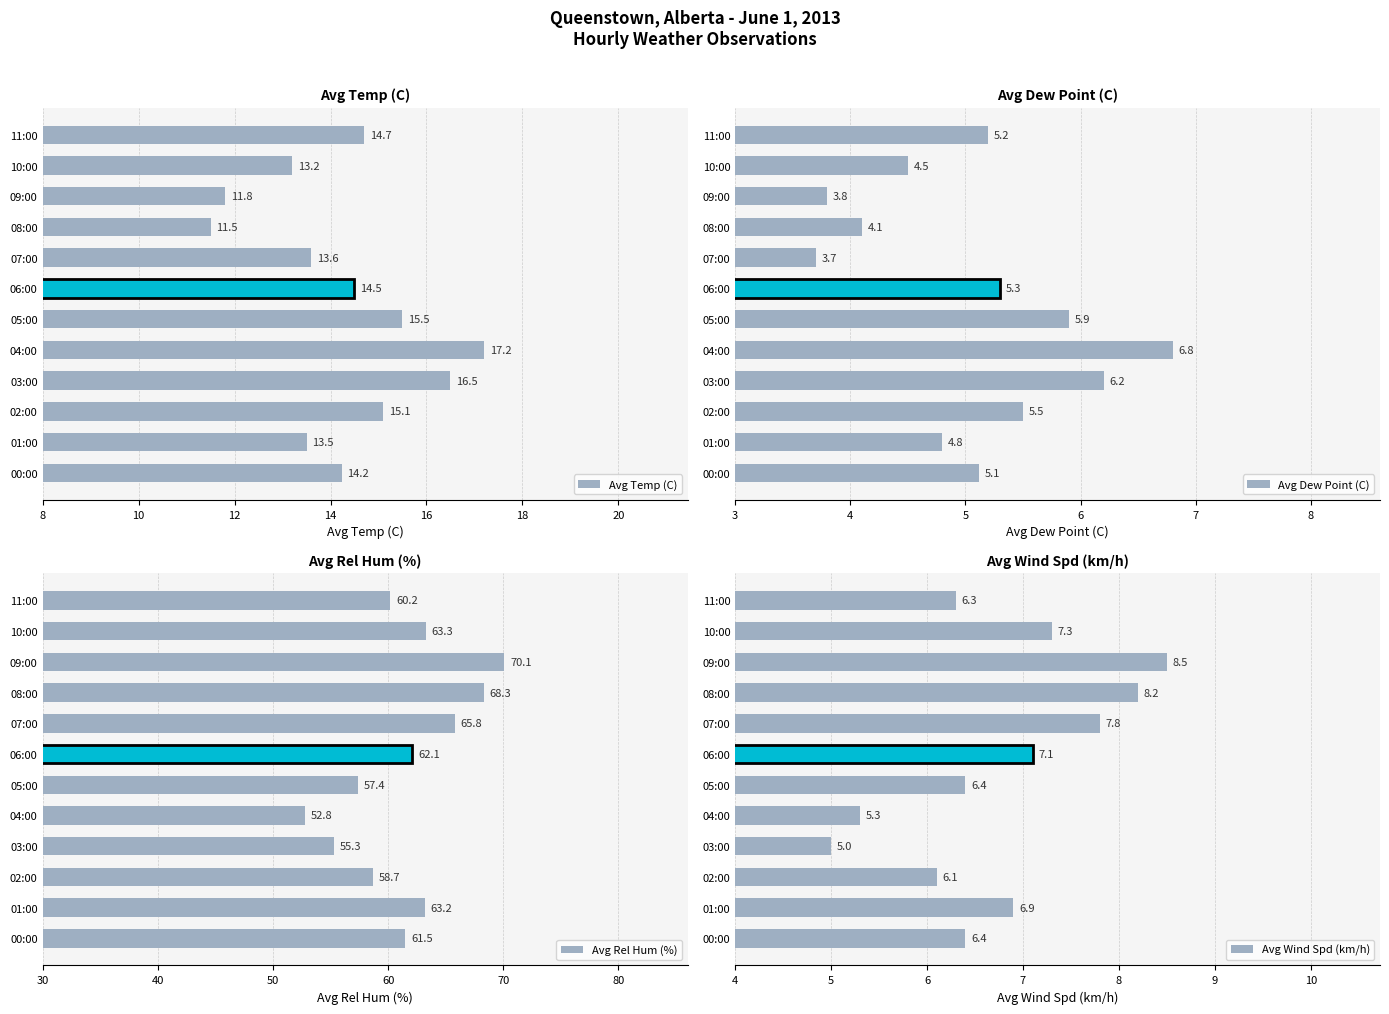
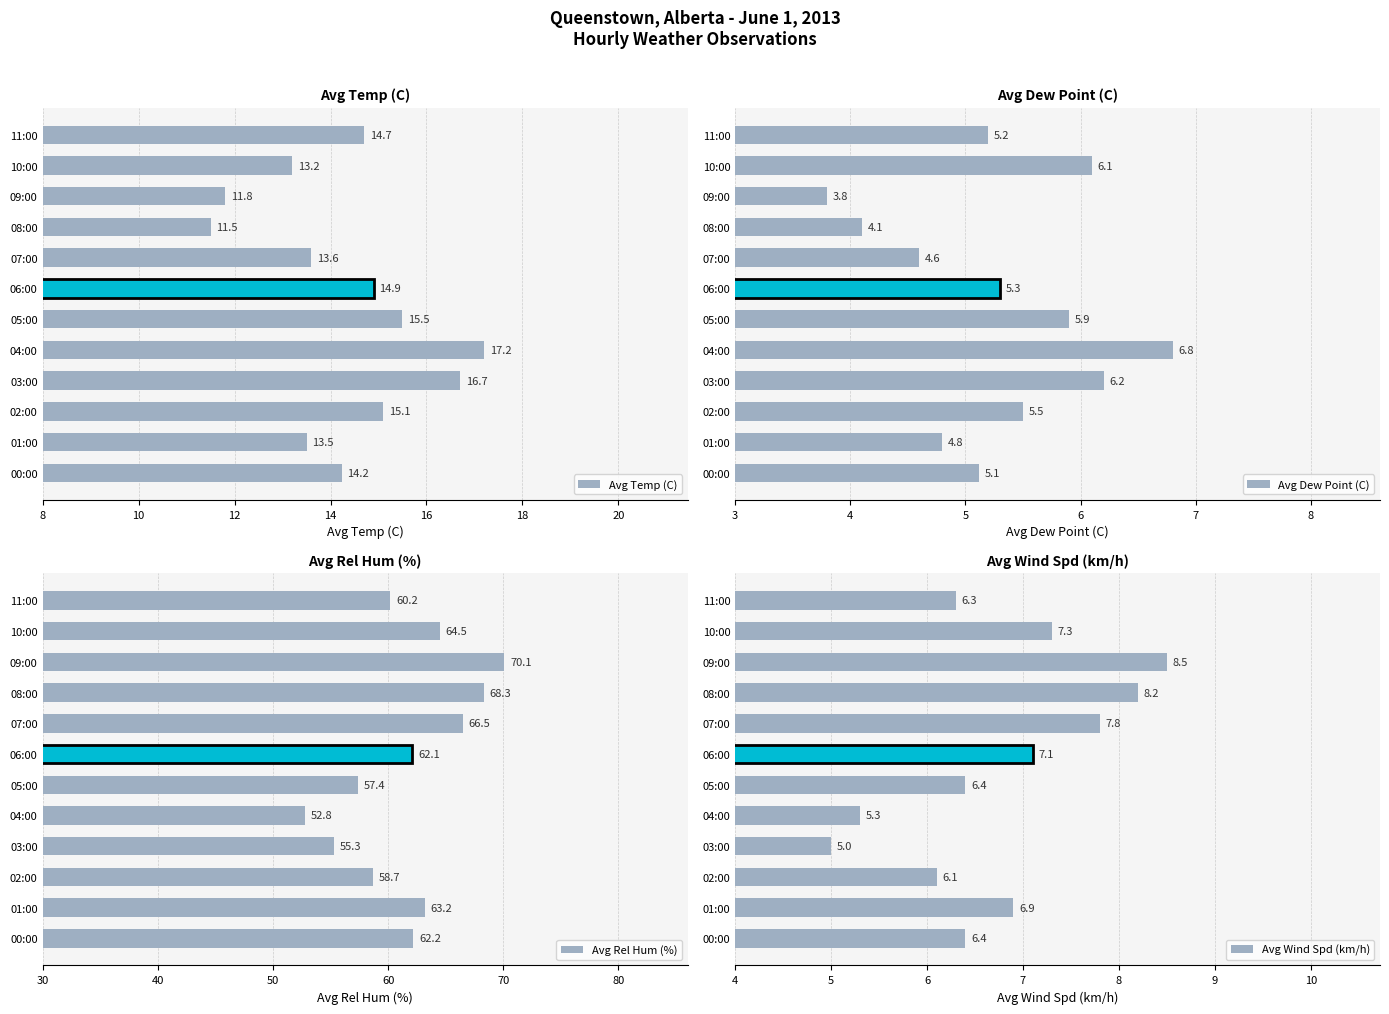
Avg Temp (C), 06:00: 14.5 -> 14.9
Avg Temp (C), 03:00: 16.5 -> 16.7
Avg Dew Point (C), 10:00: 4.5 -> 6.1
Avg Dew Point (C), 07:00: 3.7 -> 4.6
Avg Rel Hum (%), 10:00: 63.3 -> 64.5
Avg Rel Hum (%), 07:00: 65.8 -> 66.5
Avg Rel Hum (%), 00:00: 61.5 -> 62.2
